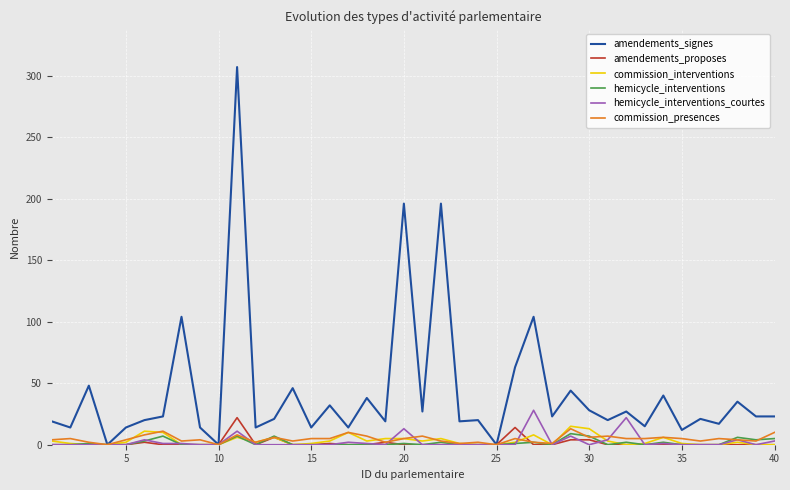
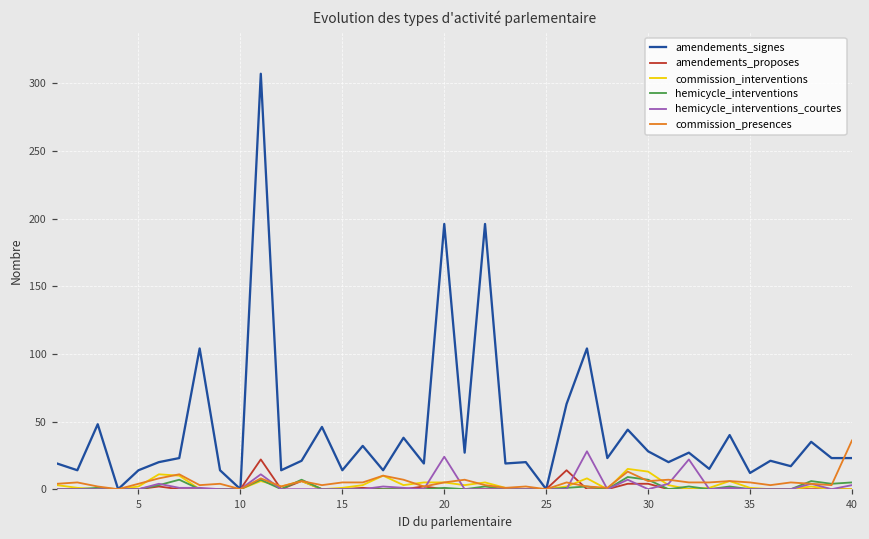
hemicycle_interventions_courtes, 20: 13 -> 24
commission_presences, 40: 10 -> 36
